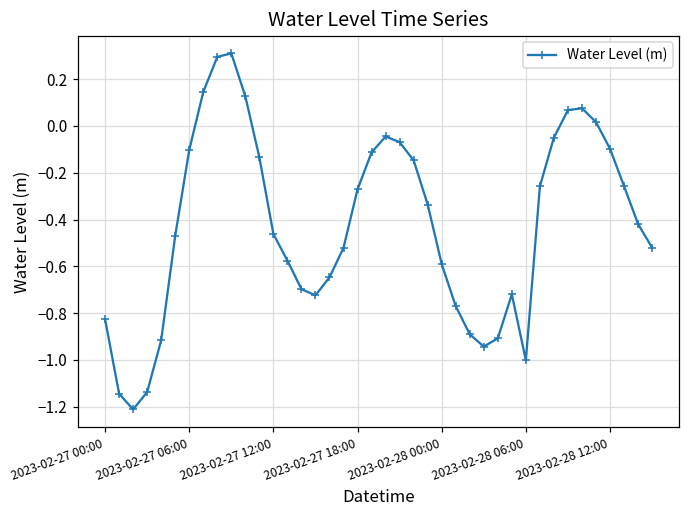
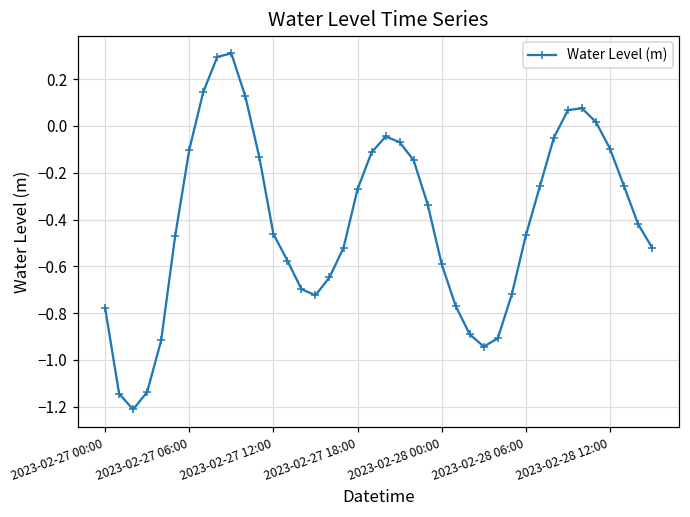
2023-02-27 00:00: -0.83 -> -0.78
2023-02-28 06:00: -1.00 -> -0.47
